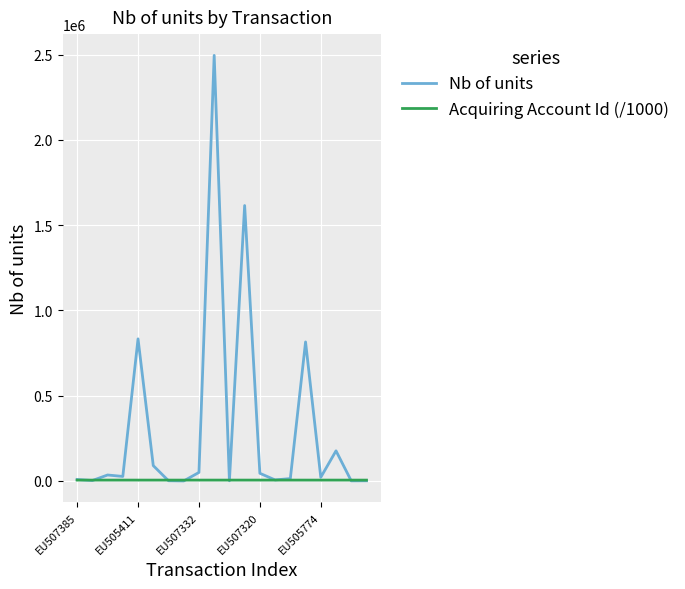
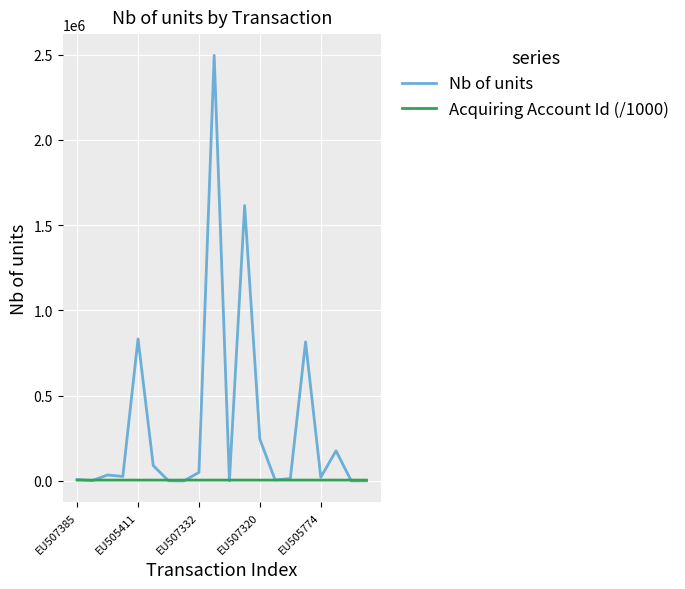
Nb of units, EU507320: 50000 -> 240000
